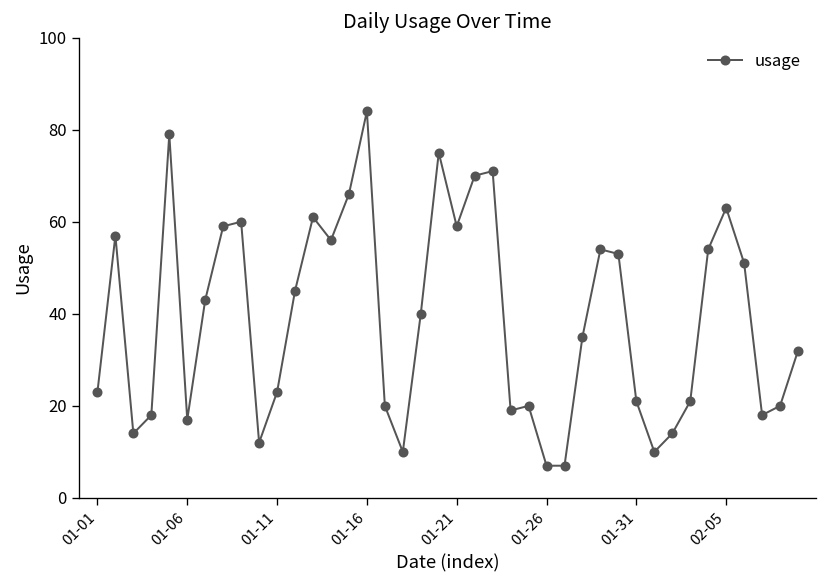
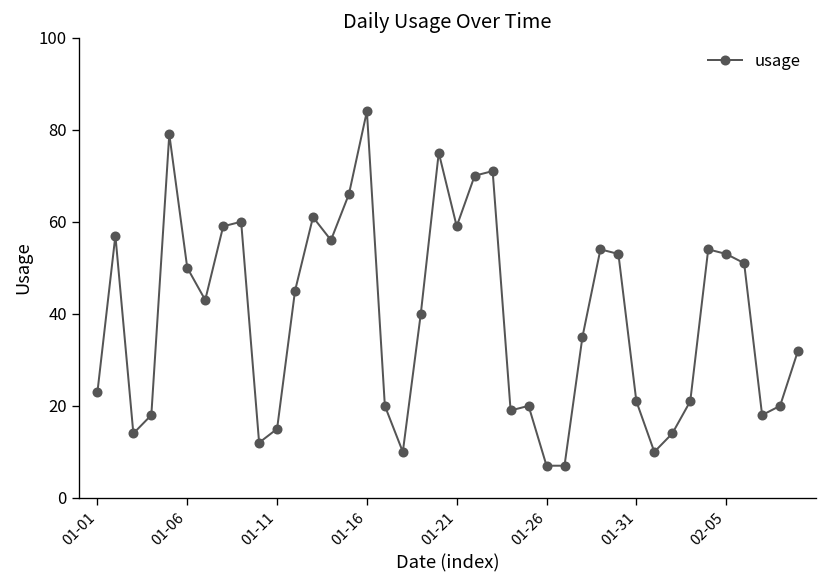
01-06: 17 -> 50
01-11: 23 -> 15
02-05: 63 -> 53
